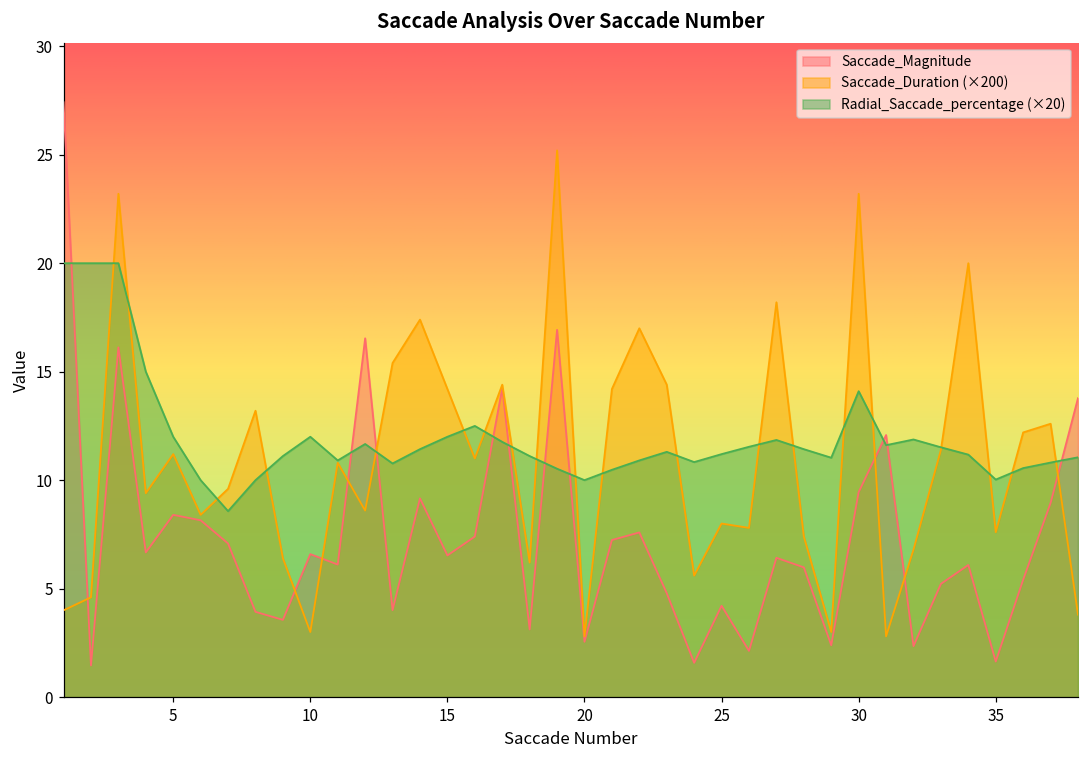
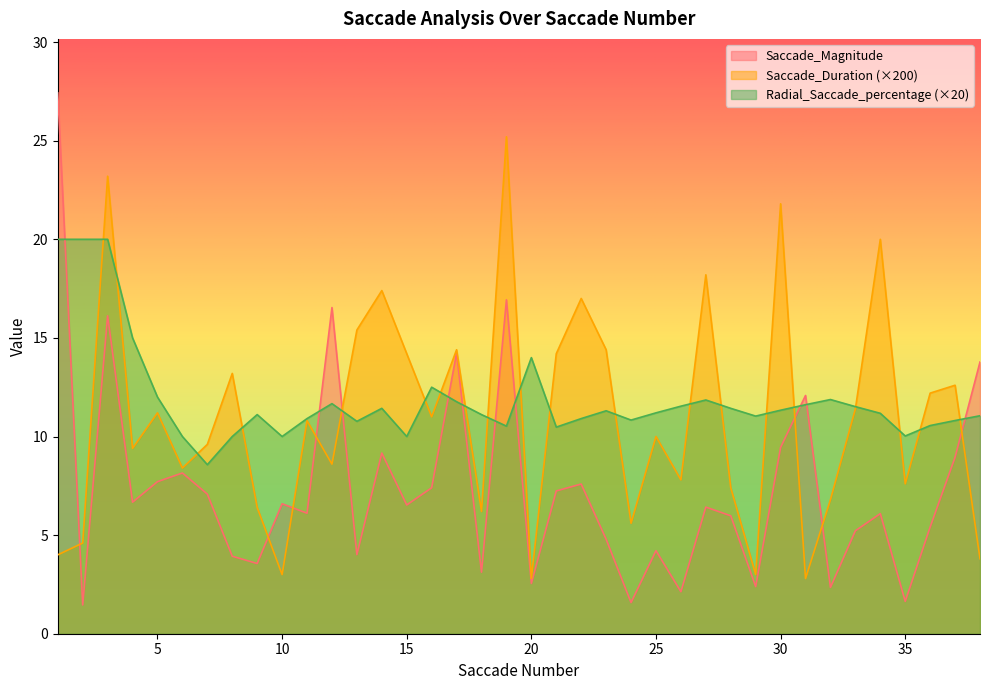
Saccade_Magnitude, 5: 8.4 -> 7.7
Radial_Saccade_percentage (×20), 10: 12.0 -> 10.0
Radial_Saccade_percentage (×20), 15: 12.0 -> 10.0
Radial_Saccade_percentage (×20), 20: 10.0 -> 14.0
Saccade_Duration (×200), 25: 8.0 -> 10.0
Saccade_Duration (×200), 30: 23.2 -> 21.8
Radial_Saccade_percentage (×20), 30: 14.1 -> 11.3
